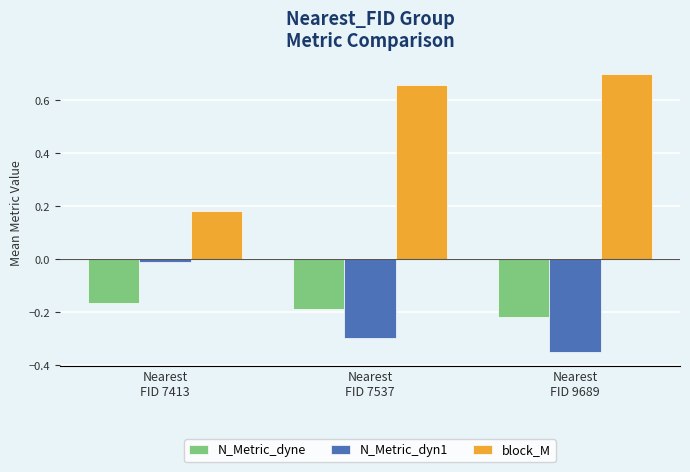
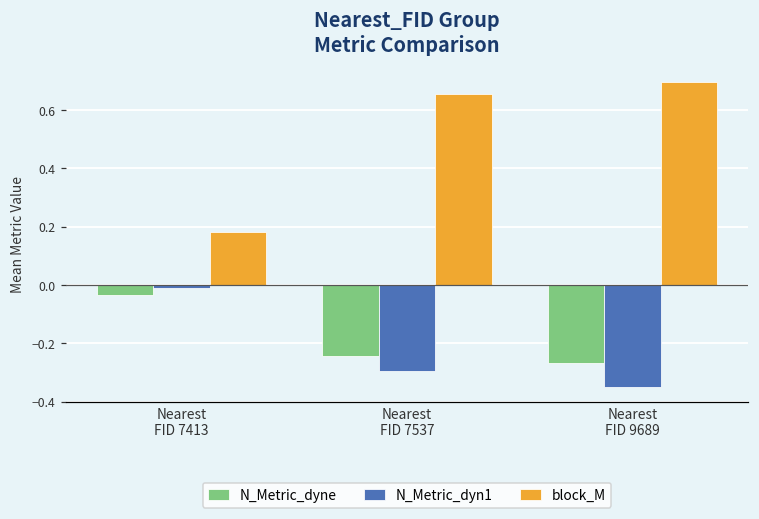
N_Metric_dyne, Nearest FID 7413: -0.16 -> -0.03
N_Metric_dyne, Nearest FID 7537: -0.19 -> -0.24
N_Metric_dyne, Nearest FID 9689: -0.22 -> -0.27
